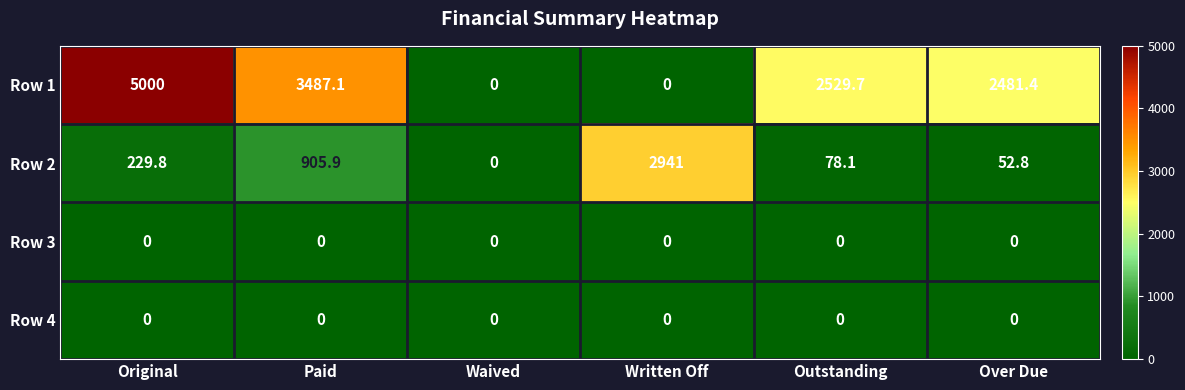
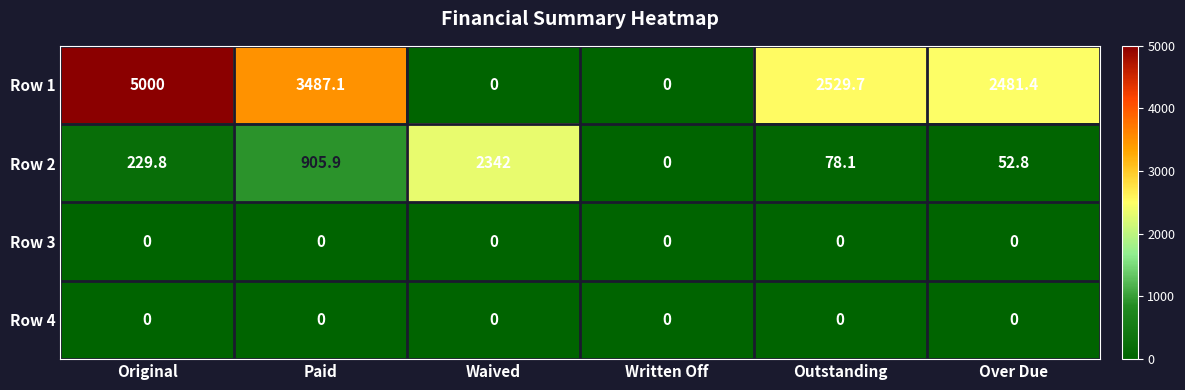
Row 2, Waived: 0 -> 2342
Row 2, Written Off: 2941 -> 0
